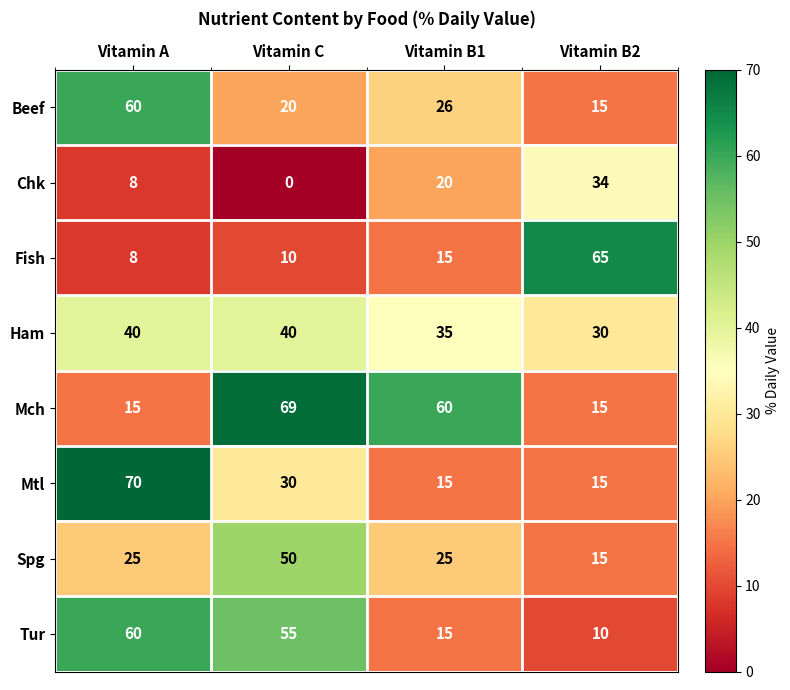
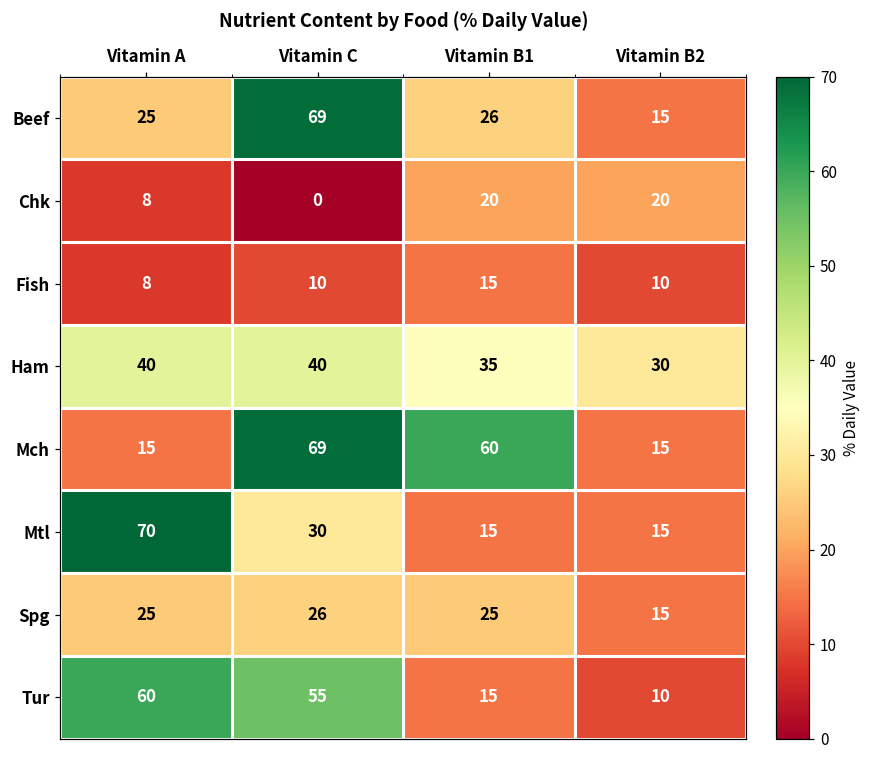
Beef, Vitamin A: 60 -> 25
Beef, Vitamin C: 20 -> 69
Chk, Vitamin B2: 34 -> 20
Fish, Vitamin B2: 65 -> 10
Spg, Vitamin C: 50 -> 26
